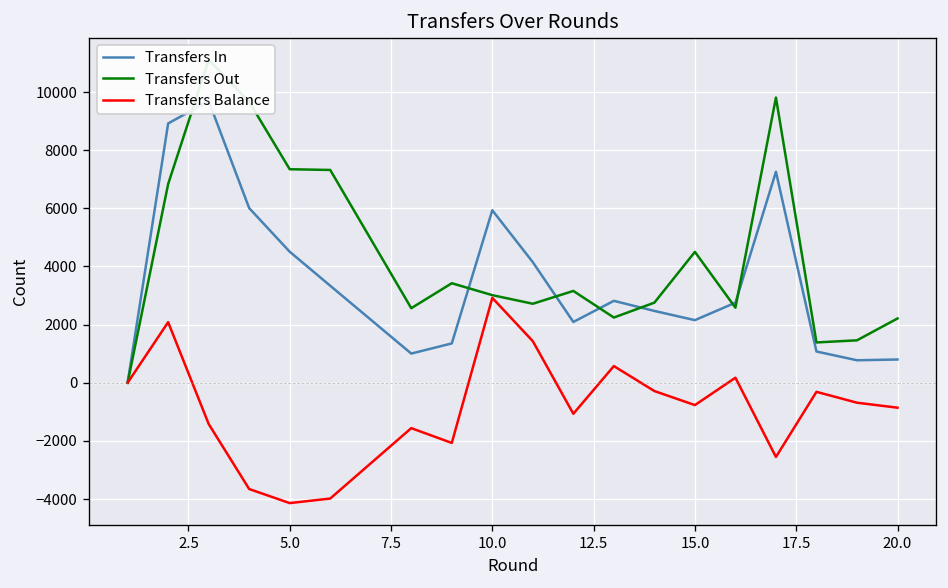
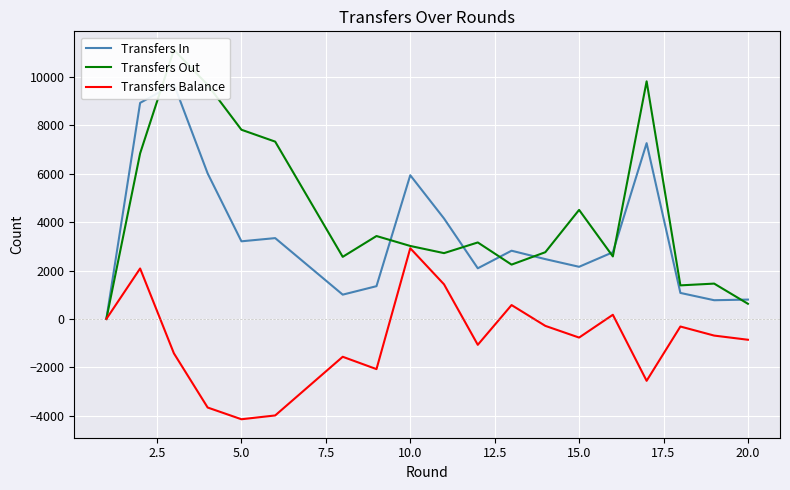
Transfers In, 5.0: 4500 -> 3200
Transfers Out, 5.0: 7300 -> 7800
Transfers Out, 20.0: 2200 -> 600
